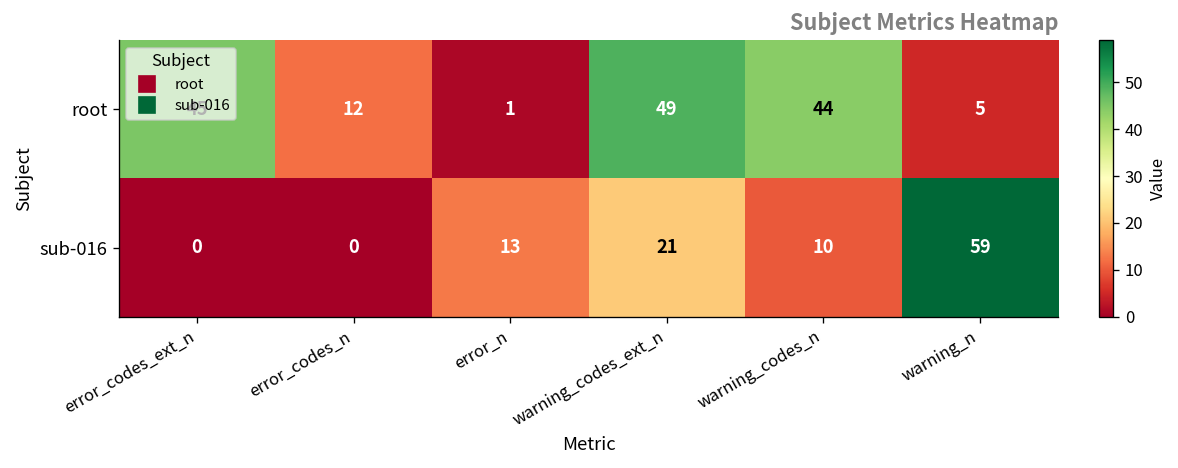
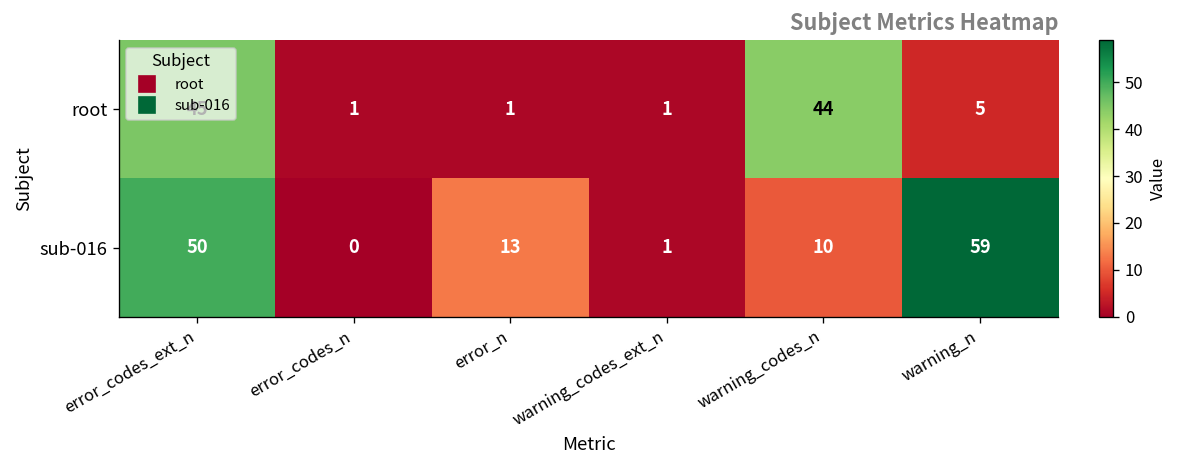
root, error_codes_n: 12 -> 1
root, warning_codes_ext_n: 49 -> 1
sub-016, error_codes_ext_n: 0 -> 50
sub-016, warning_codes_ext_n: 21 -> 1
